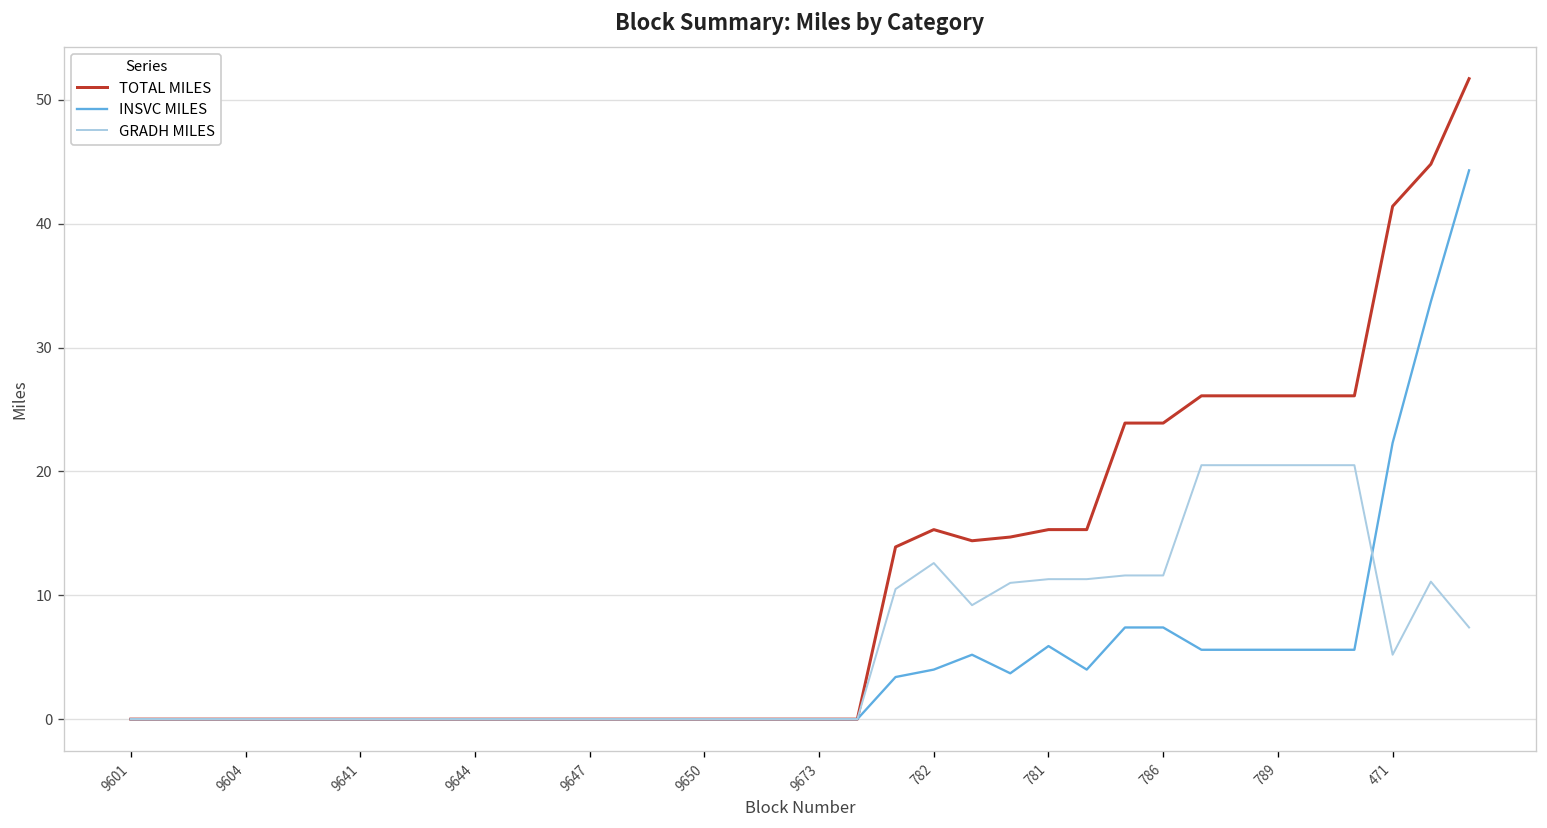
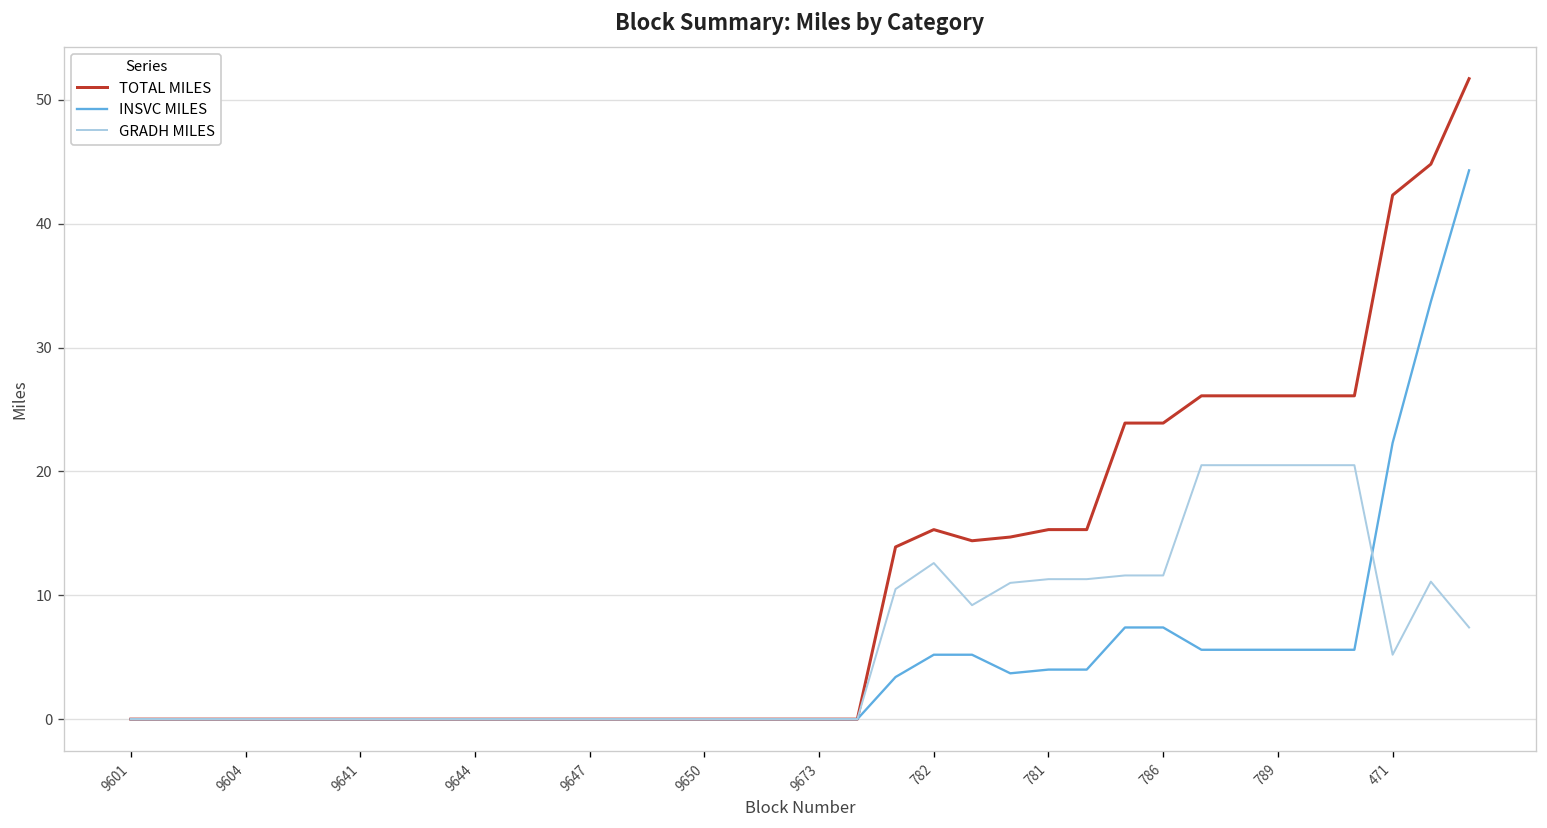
INSVC MILES, 782: 4.0 -> 5.2
INSVC MILES, 781: 5.9 -> 4.0
TOTAL MILES, 471: 41.4 -> 42.3
